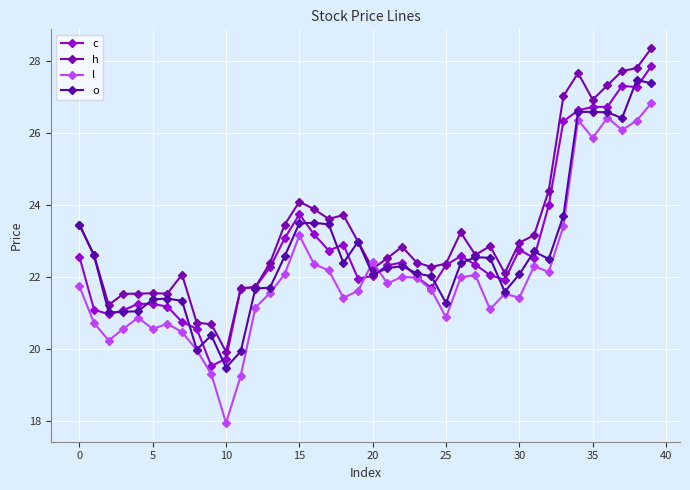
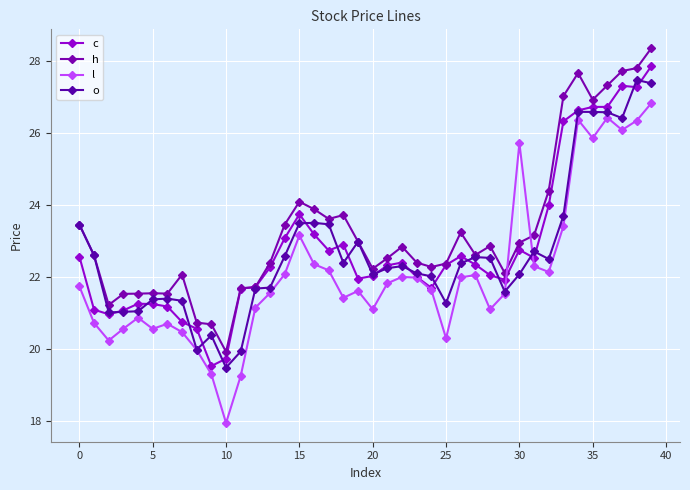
l, 20: 22.4 -> 21.1
l, 25: 20.9 -> 20.3
l, 30: 21.4 -> 25.7
